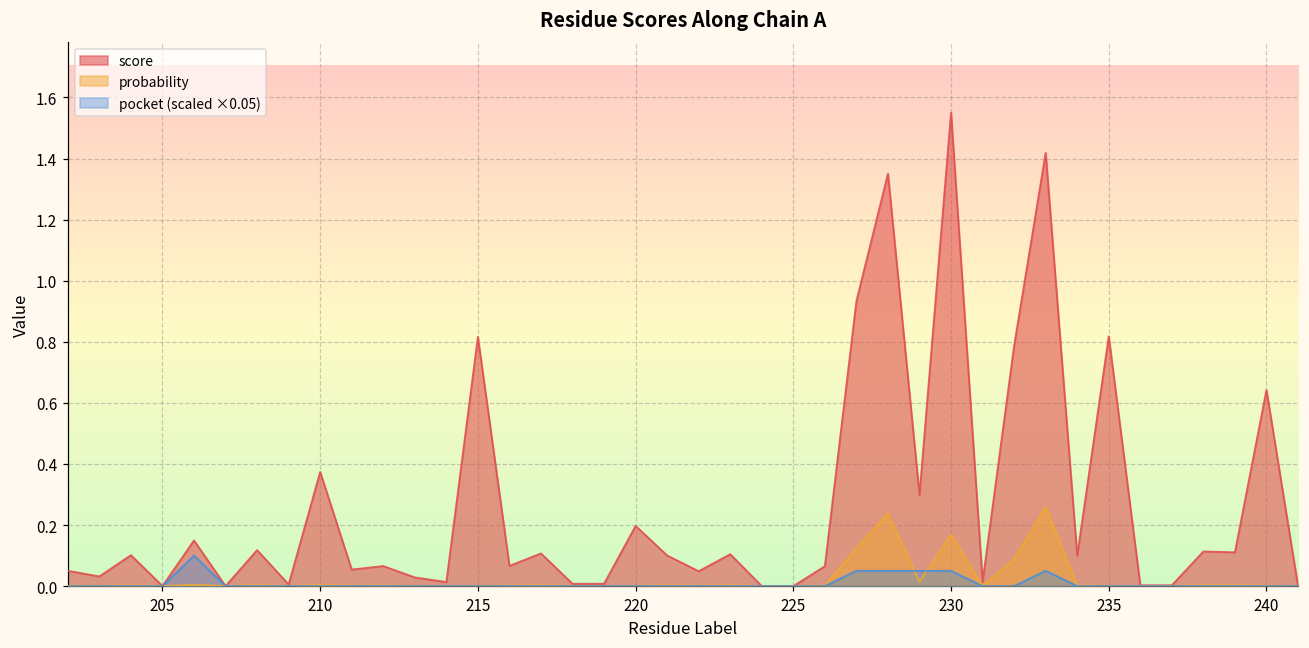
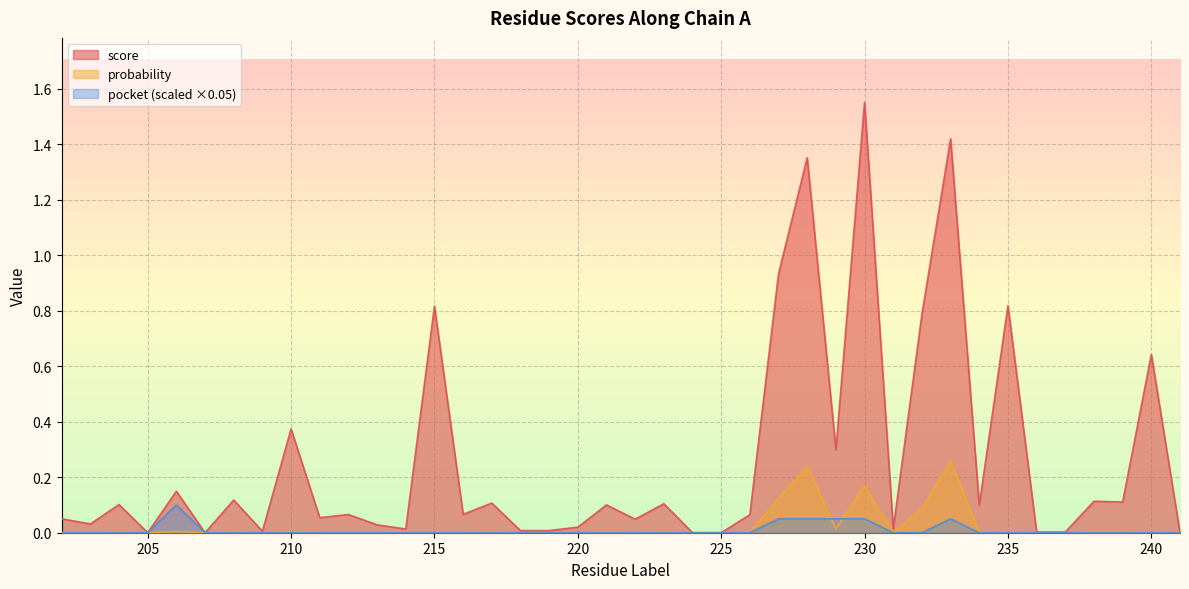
score, 220: 0.20 -> 0.02
